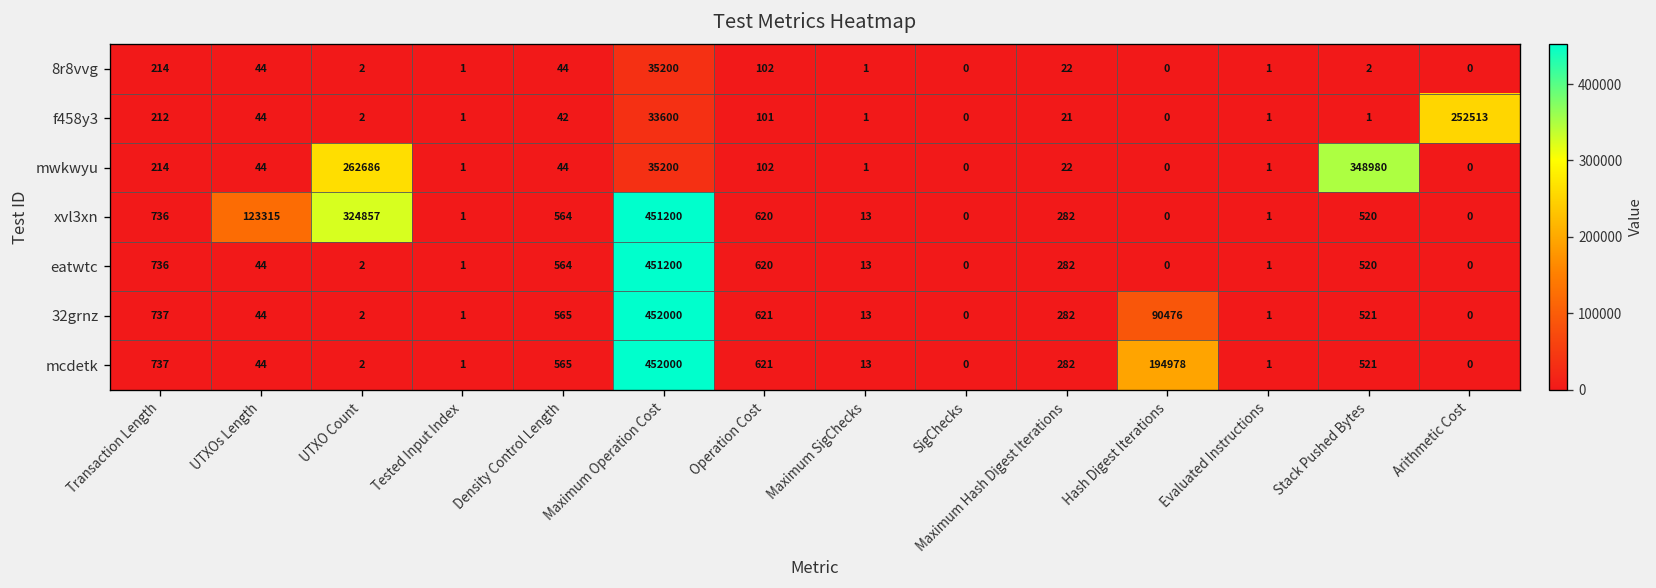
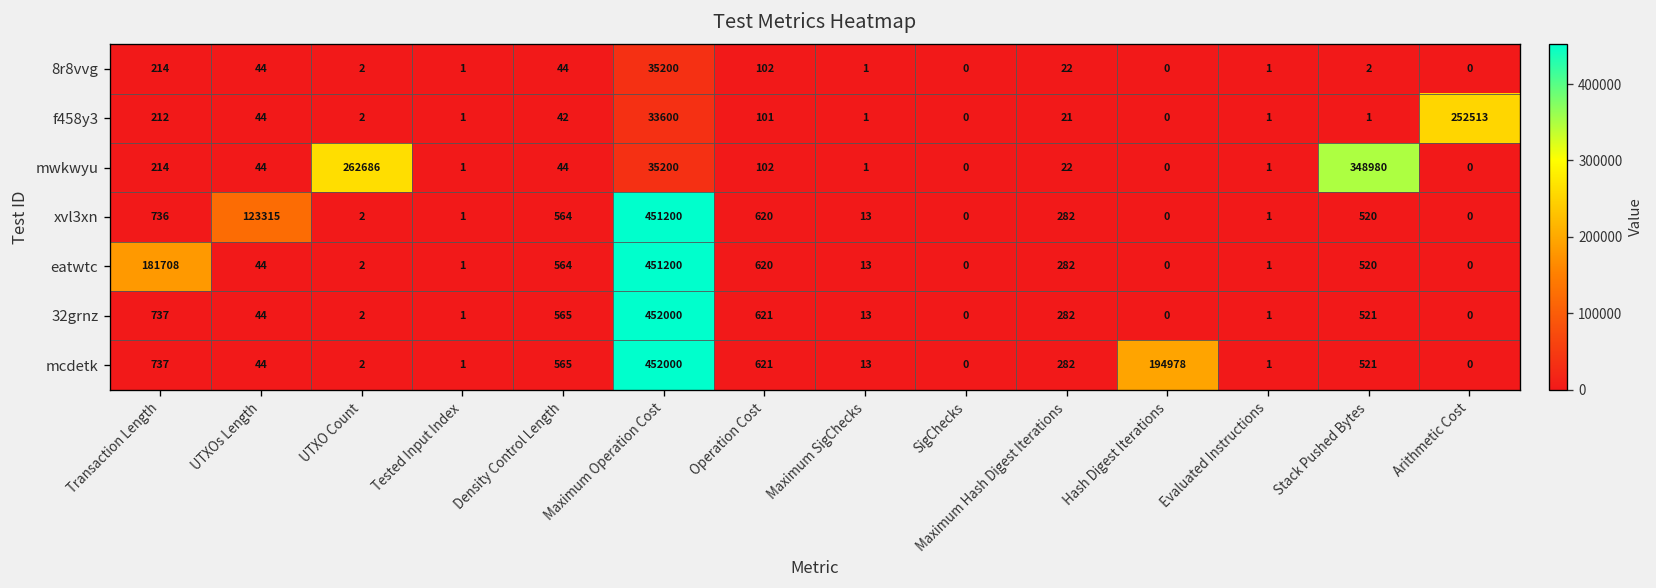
xvl3xn, UTXO Count: 324857 -> 2
eatwtc, Transaction Length: 736 -> 181708
32grnz, Hash Digest Iterations: 90476 -> 0
